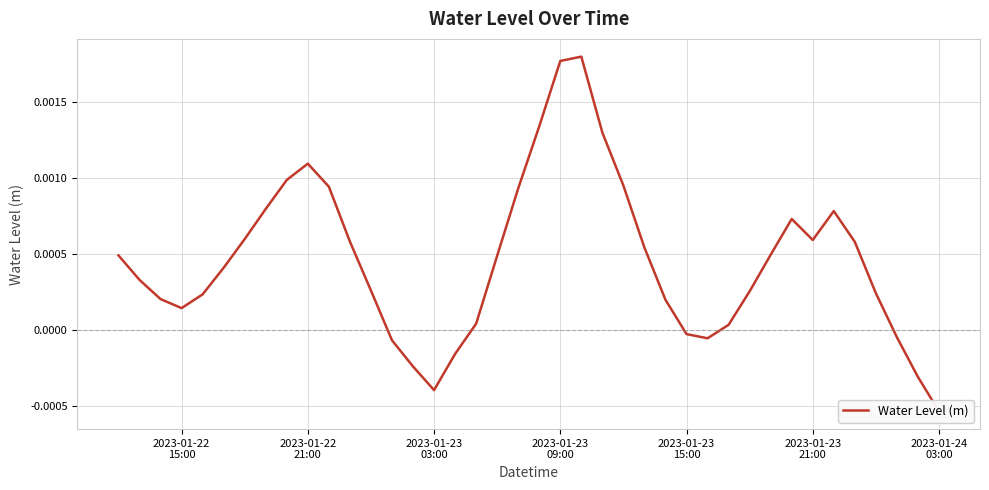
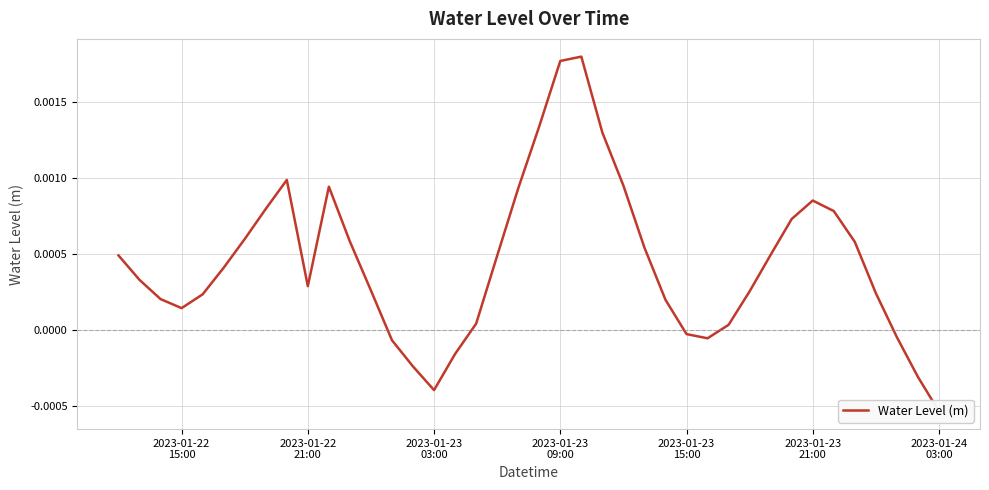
2023-01-22 21:00: 0.00109 -> 0.00029
2023-01-23 21:00: 0.00059 -> 0.00085
